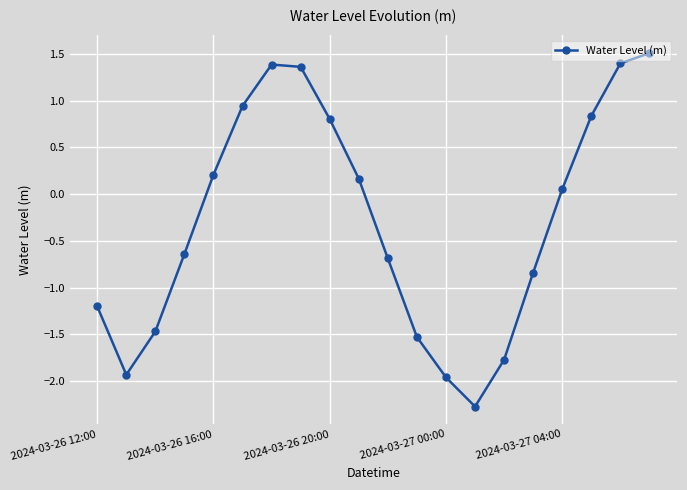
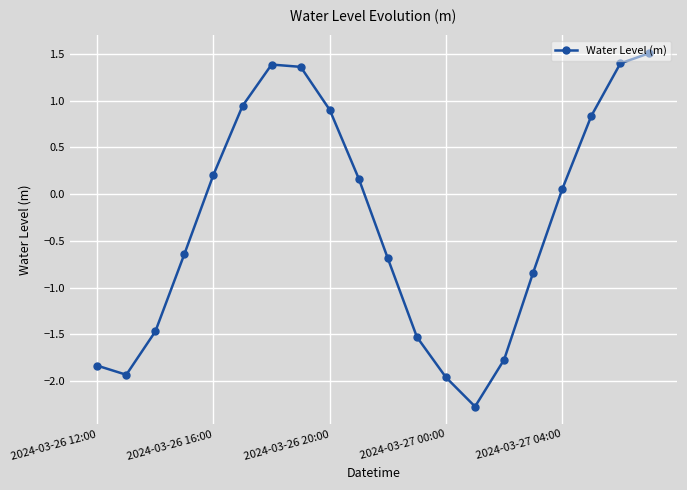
2024-03-26 12:00: -1.2 -> -1.8
2024-03-26 20:00: 0.8 -> 0.9
